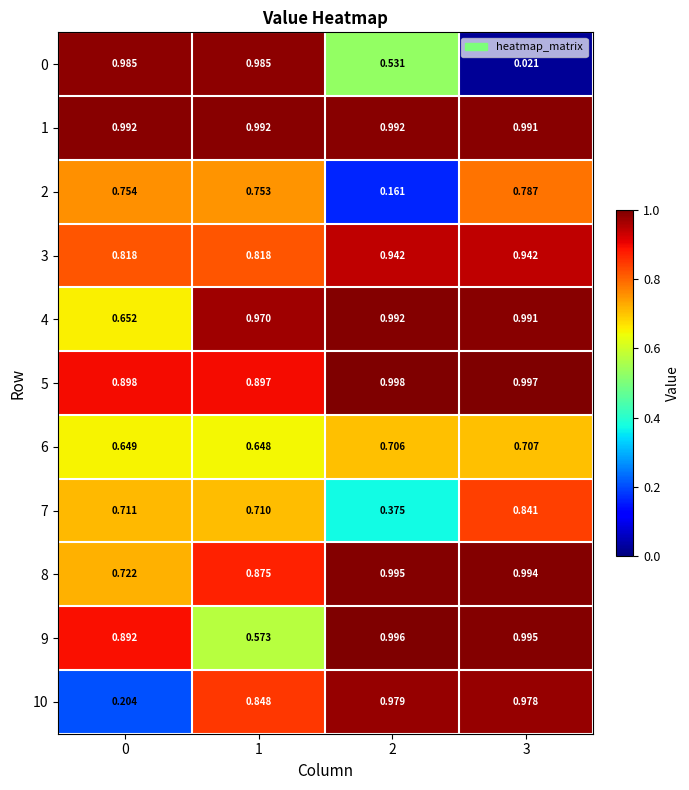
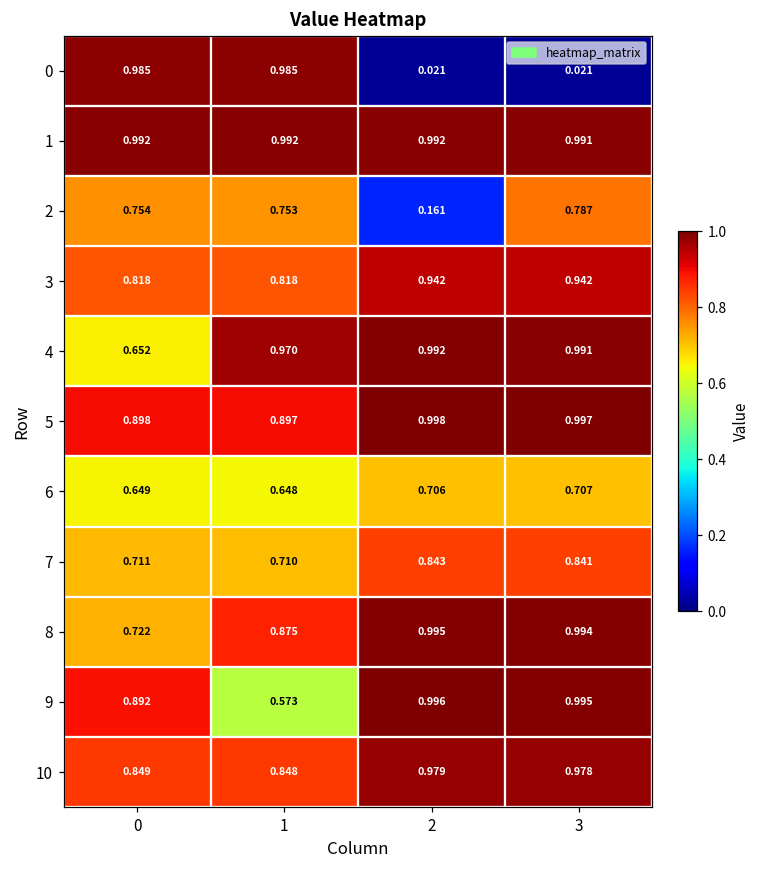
0, 2: 0.531 -> 0.021
7, 2: 0.375 -> 0.843
10, 0: 0.204 -> 0.849
